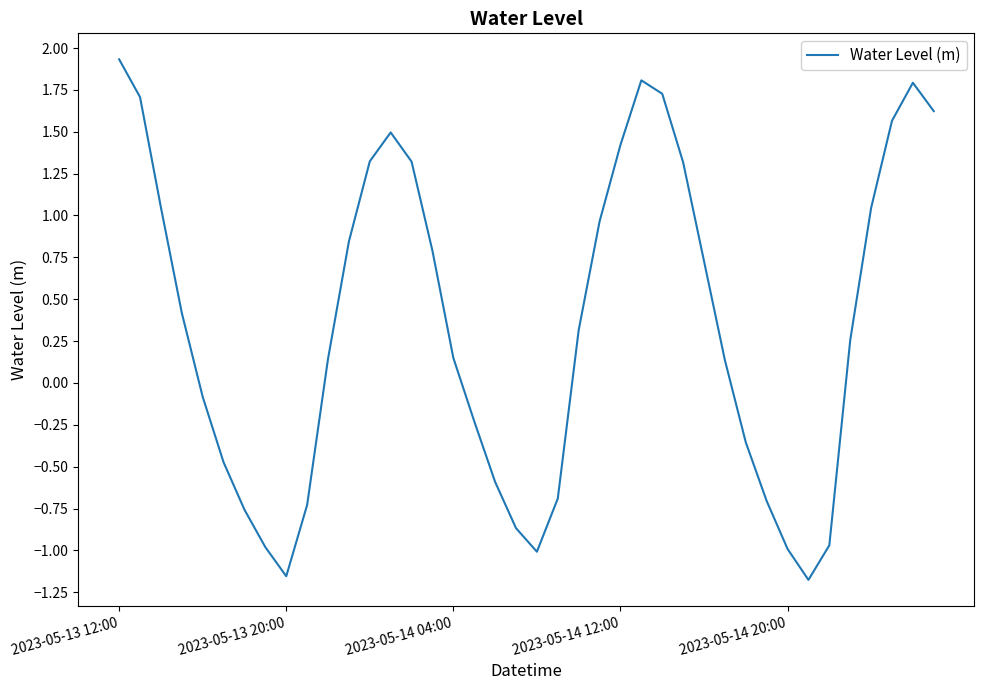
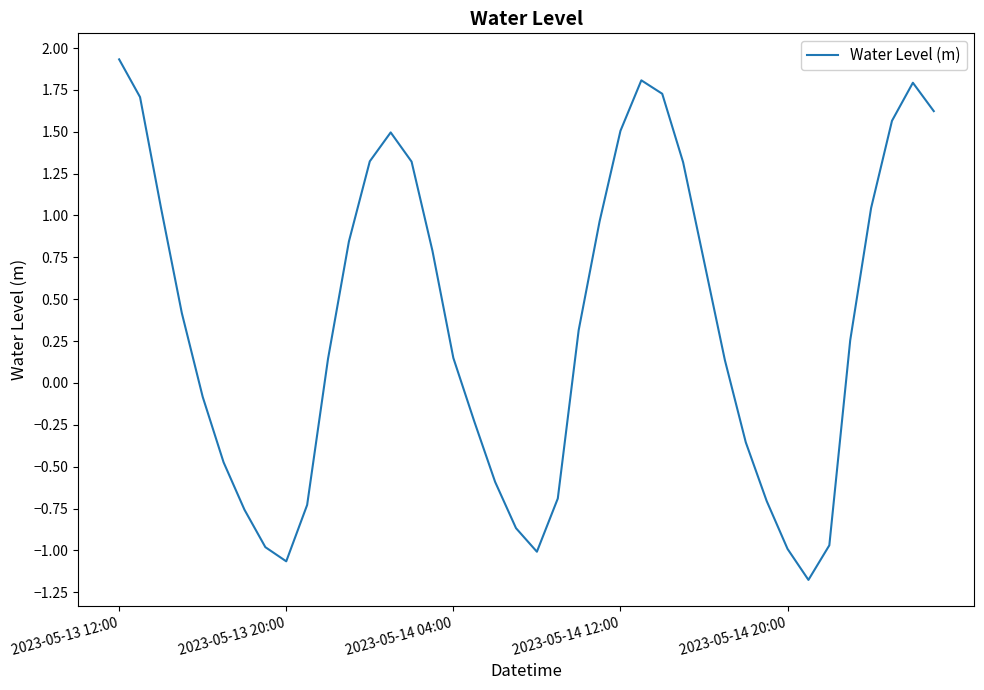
2023-05-13 20:00: -1.15 -> -1.07
2023-05-14 12:00: 1.42 -> 1.51
